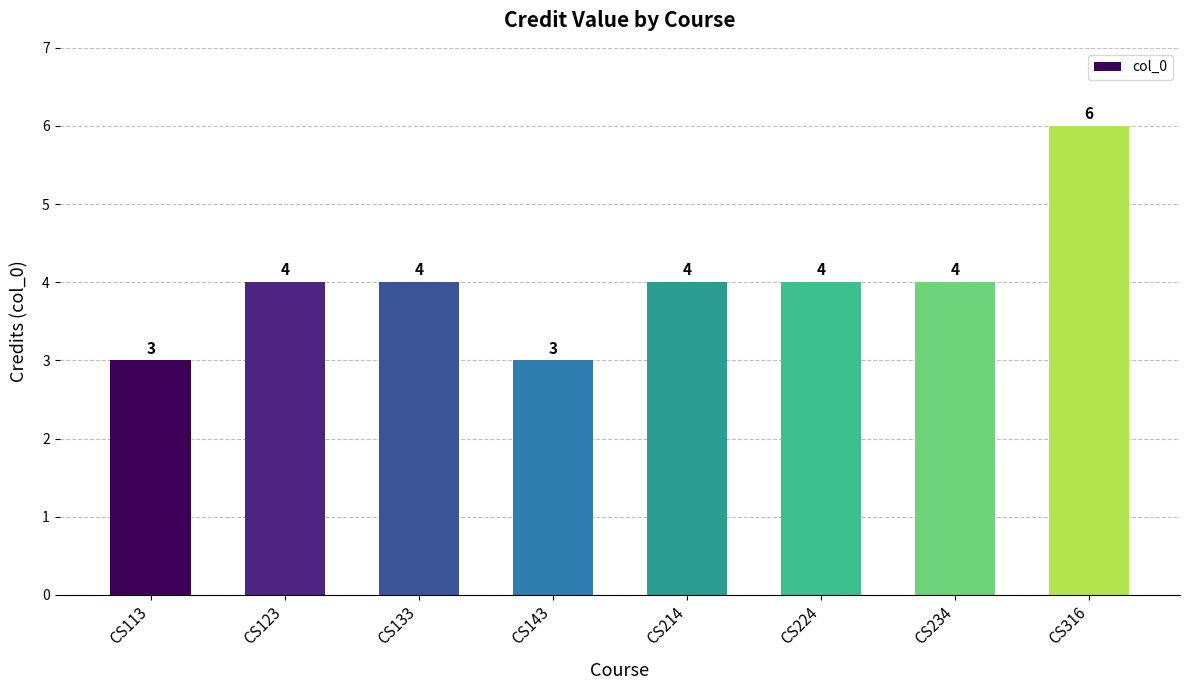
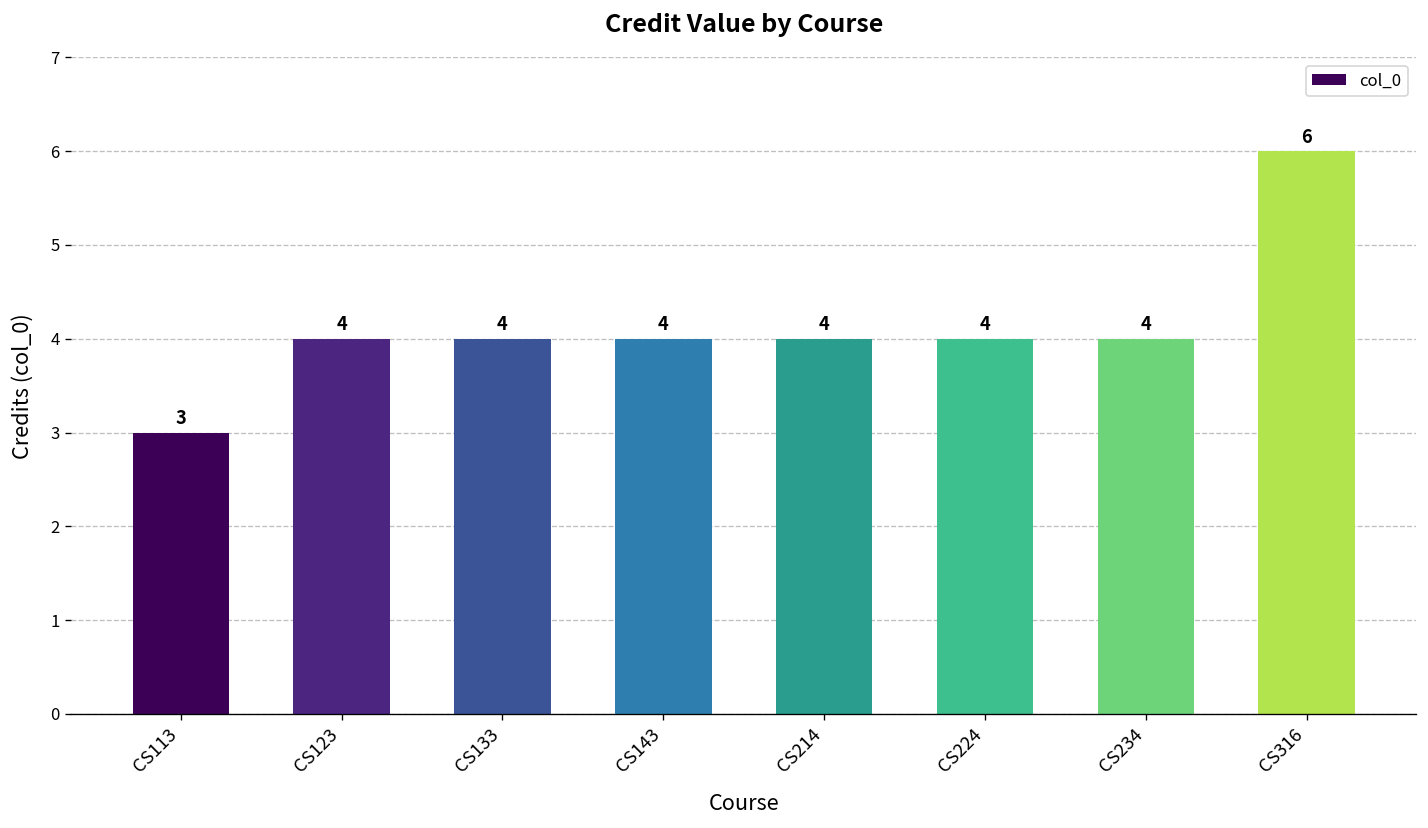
CS143: 3 -> 4
